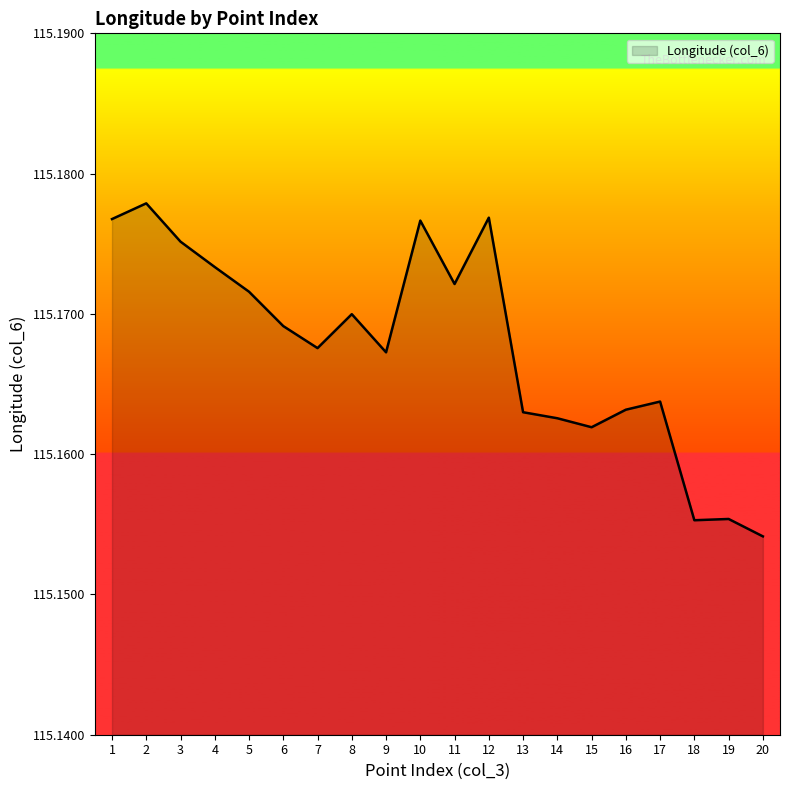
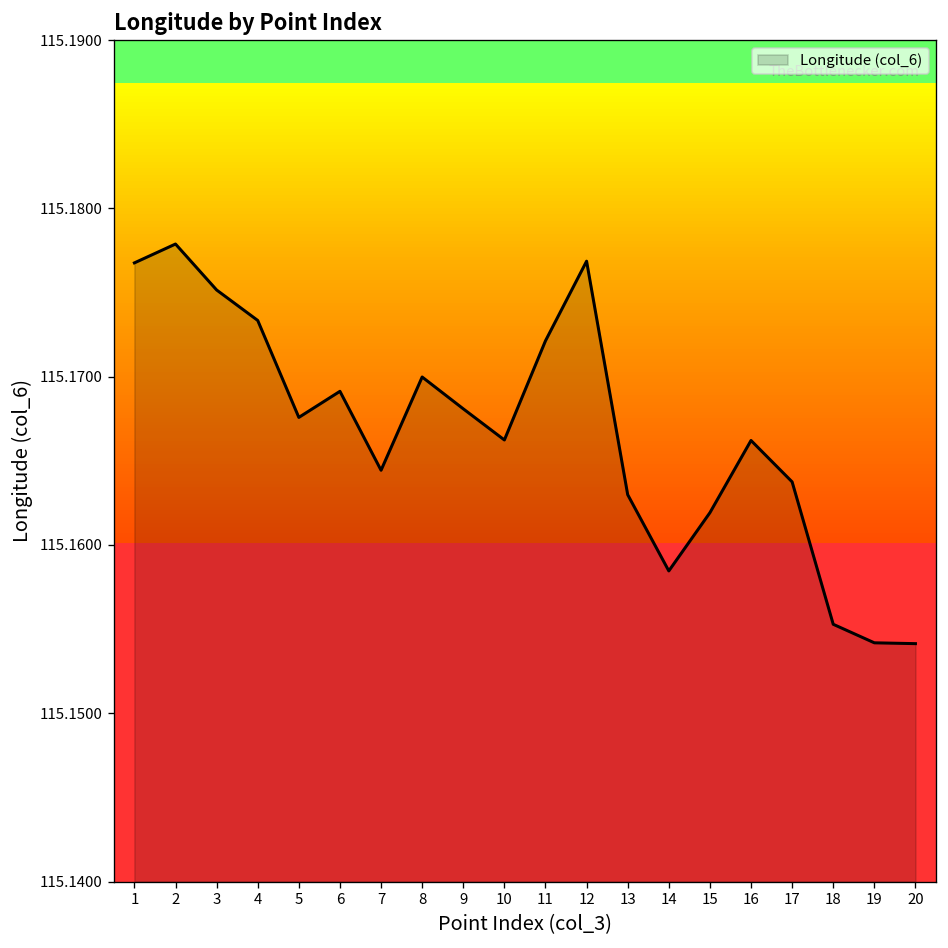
5: 115.1716 -> 115.1676
7: 115.1676 -> 115.1644
9: 115.1673 -> 115.1681
10: 115.1767 -> 115.1662
14: 115.1626 -> 115.1585
16: 115.1632 -> 115.1662
19: 115.1554 -> 115.1542
